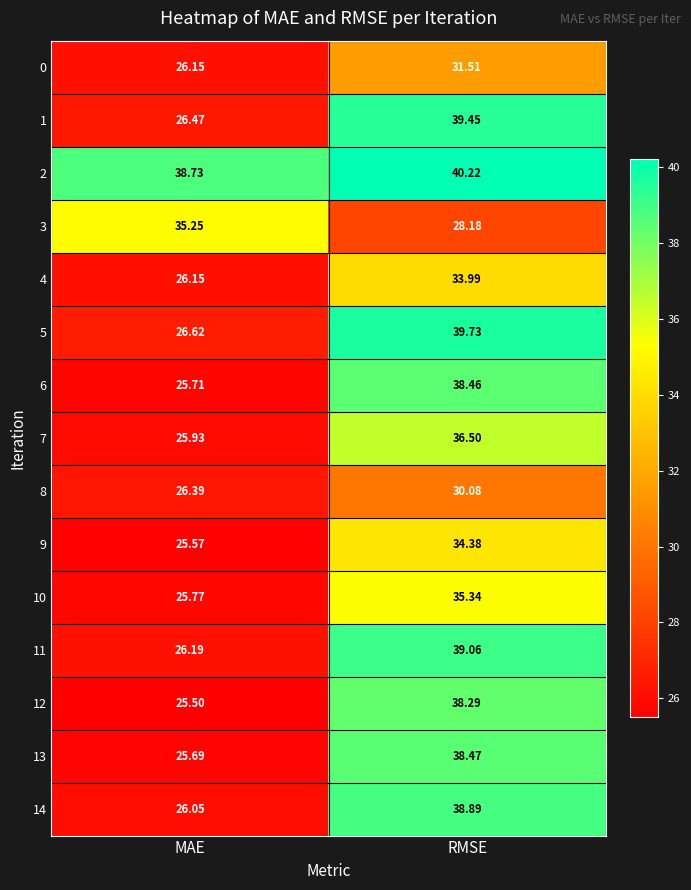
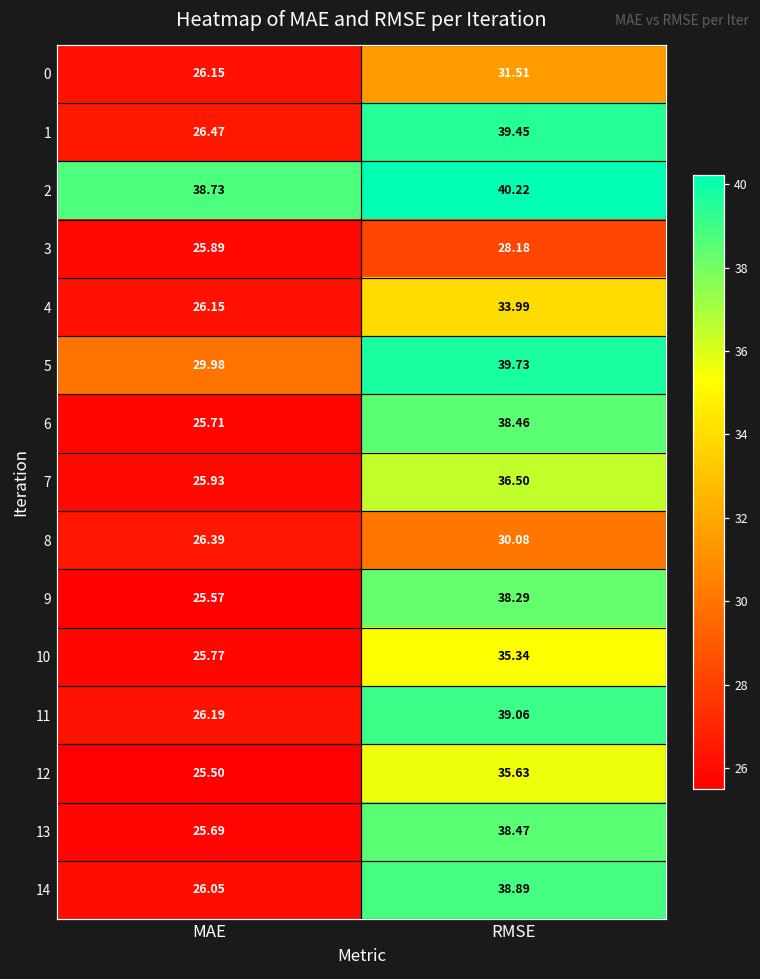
3, MAE: 35.25 -> 25.89
5, MAE: 26.62 -> 29.98
9, RMSE: 34.38 -> 38.29
12, RMSE: 38.29 -> 35.63
